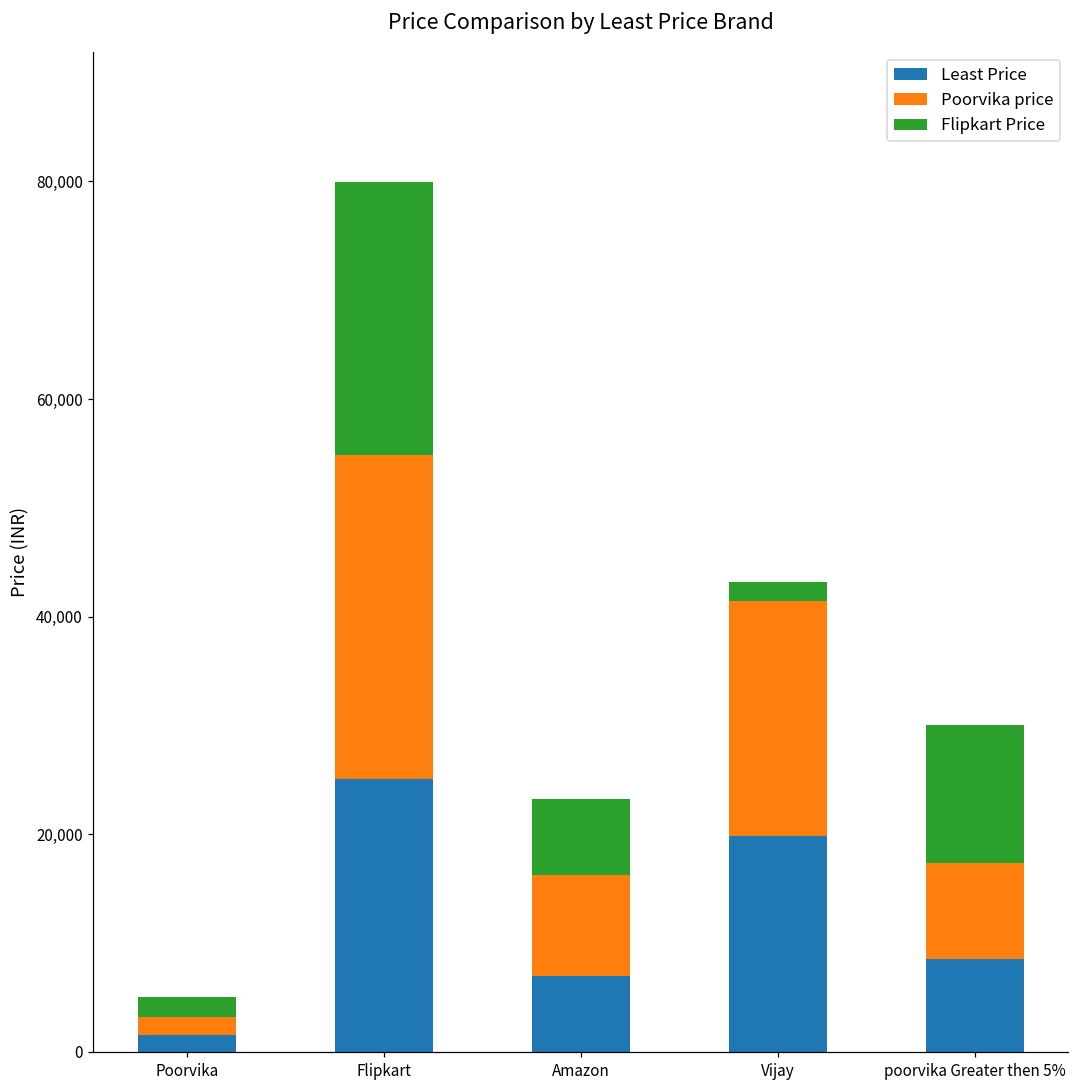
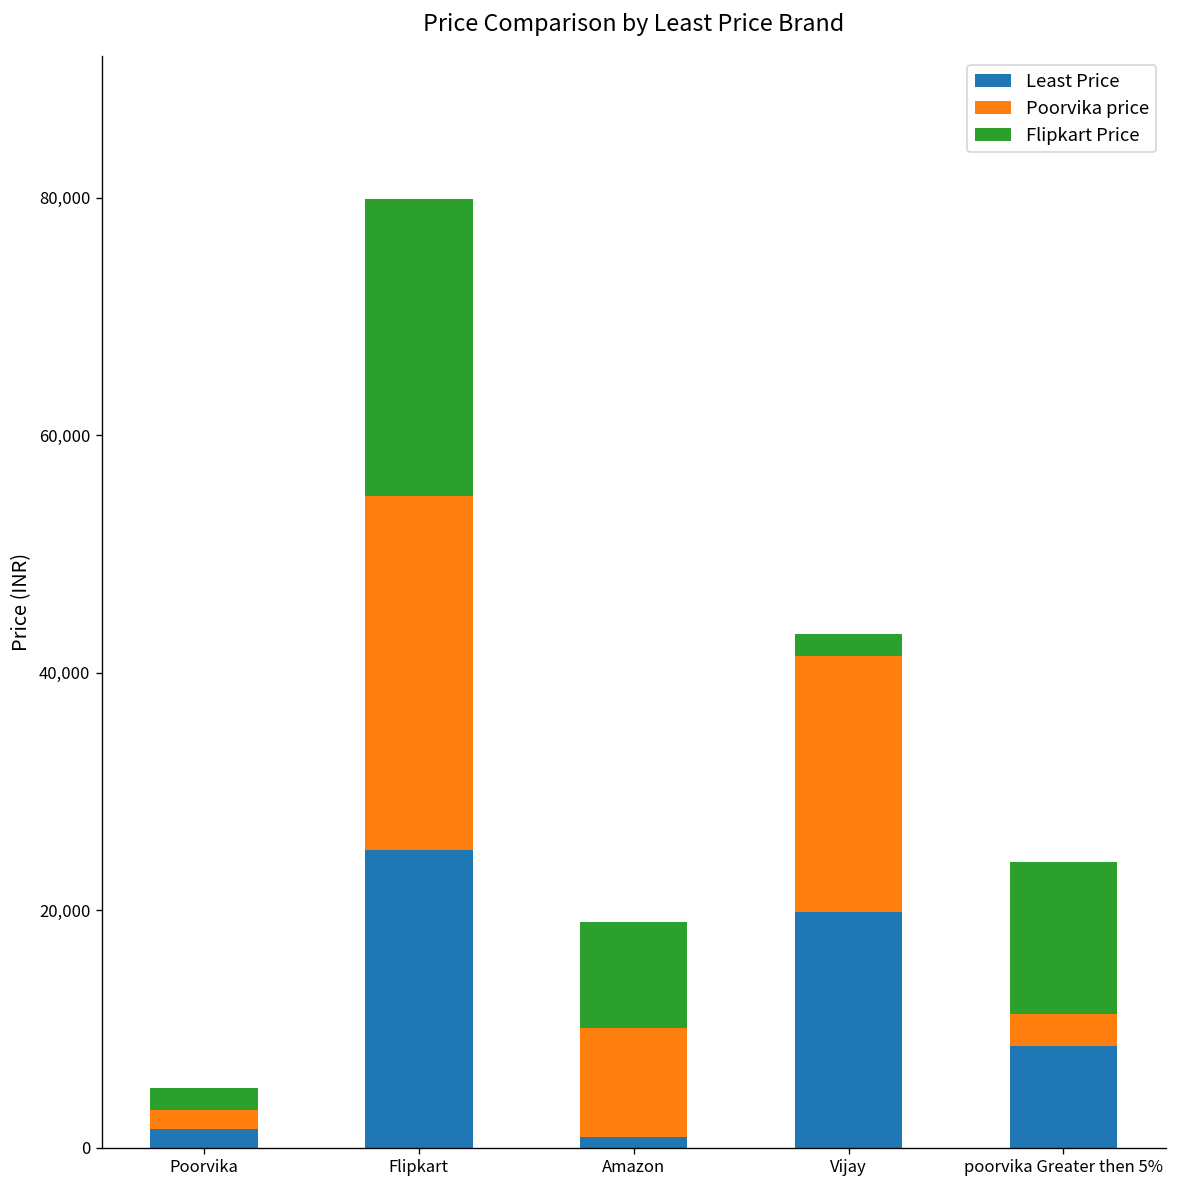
Least Price, Amazon: 7,000 -> 1,000
Flipkart Price, Amazon: 7,000 -> 9,000
Poorvika price, poorvika Greater then 5%: 9,000 -> 3,000
